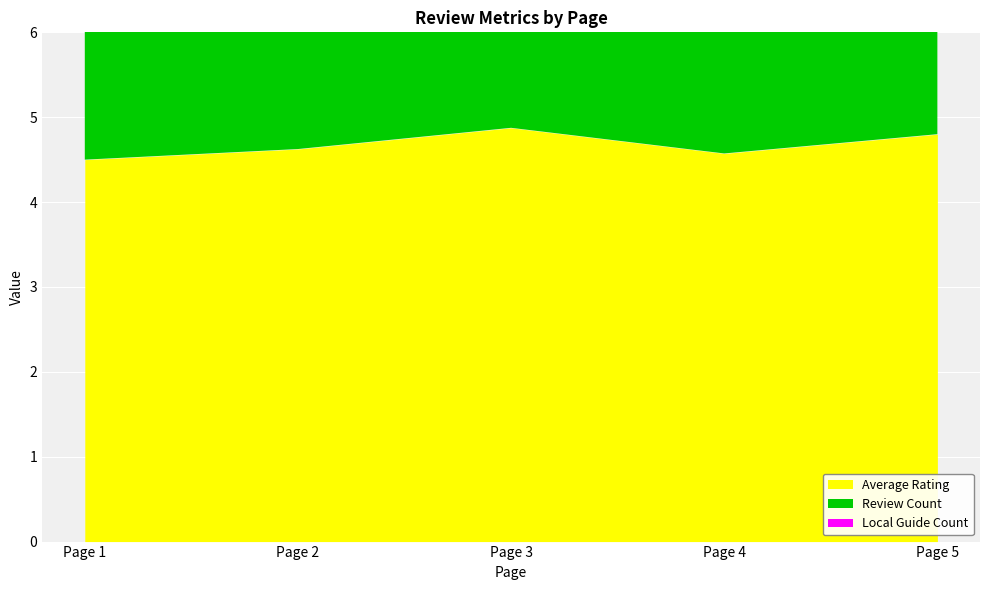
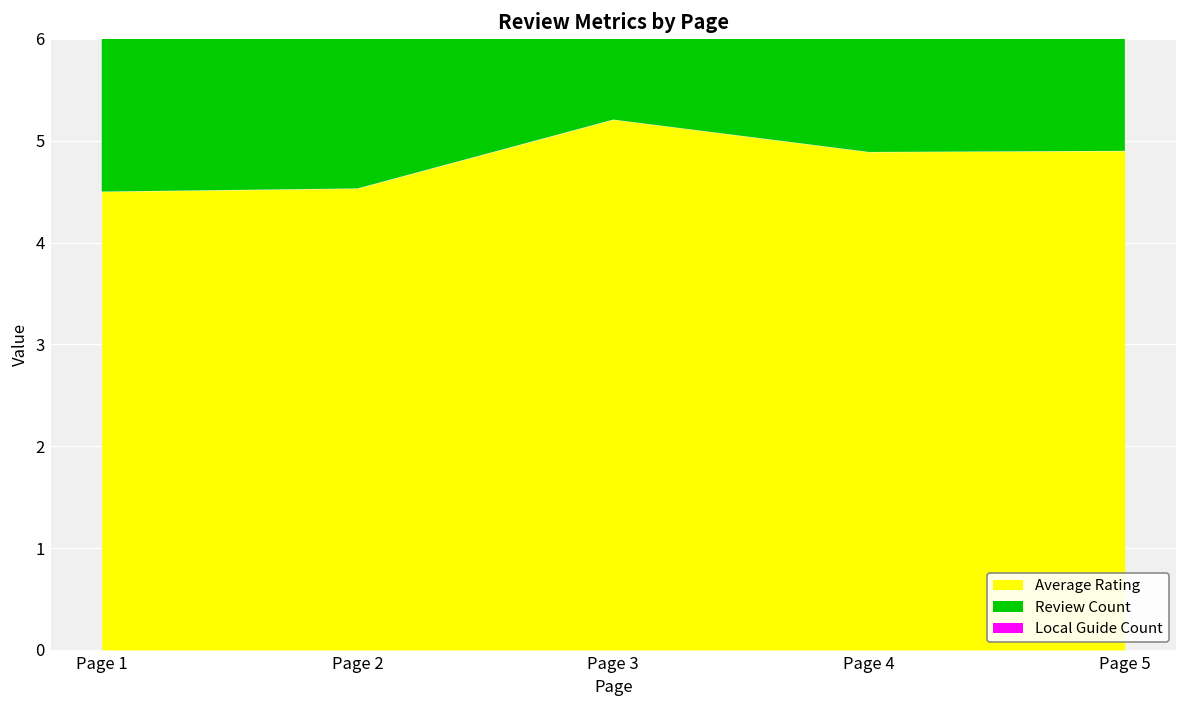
Average Rating, Page 2: 4.6 -> 4.5
Average Rating, Page 3: 4.9 -> 5.2
Average Rating, Page 4: 4.6 -> 4.9
Average Rating, Page 5: 4.8 -> 4.9
